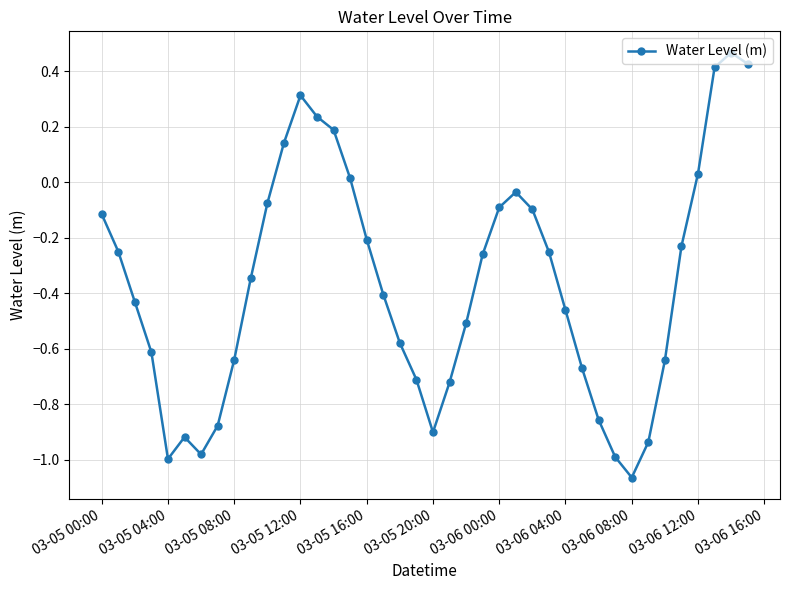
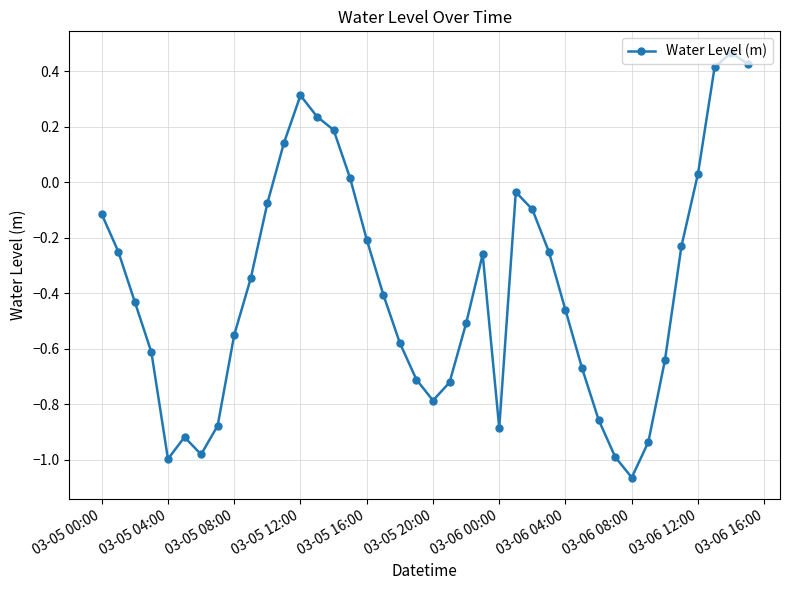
03-05 08:00: -0.64 -> -0.55
03-05 20:00: -0.90 -> -0.79
03-06 00:00: -0.09 -> -0.88
